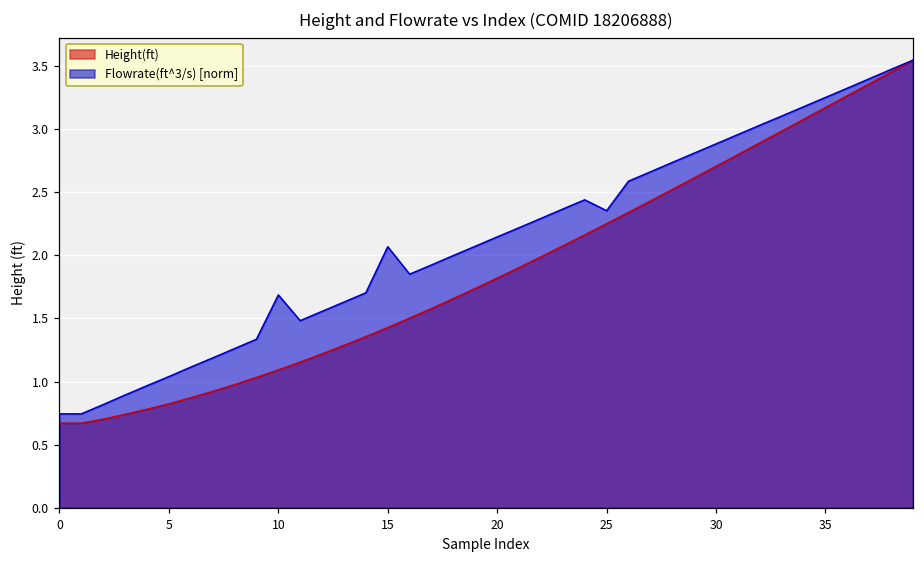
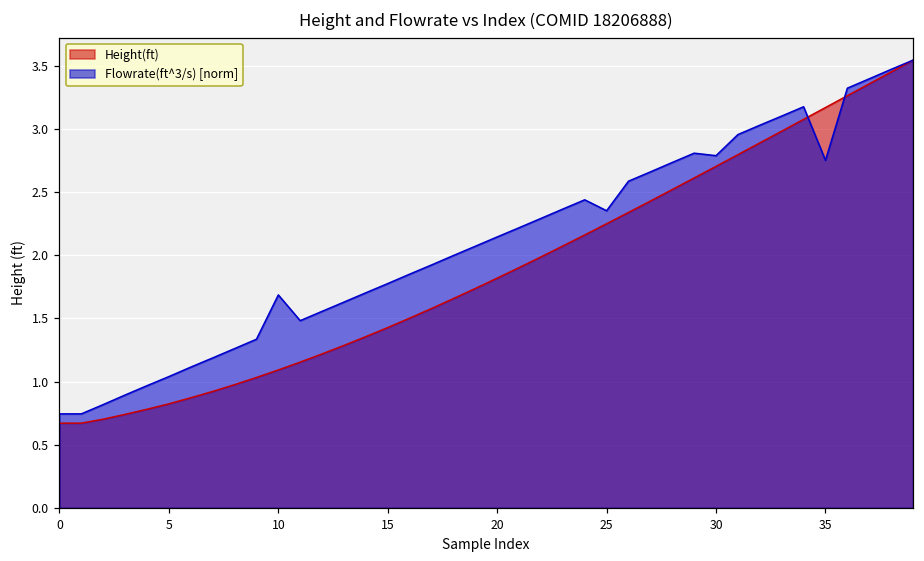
Flowrate(ft^3/s) [norm], 15: 2.07 -> 1.78
Flowrate(ft^3/s) [norm], 30: 2.88 -> 2.79
Flowrate(ft^3/s) [norm], 35: 3.25 -> 2.75
